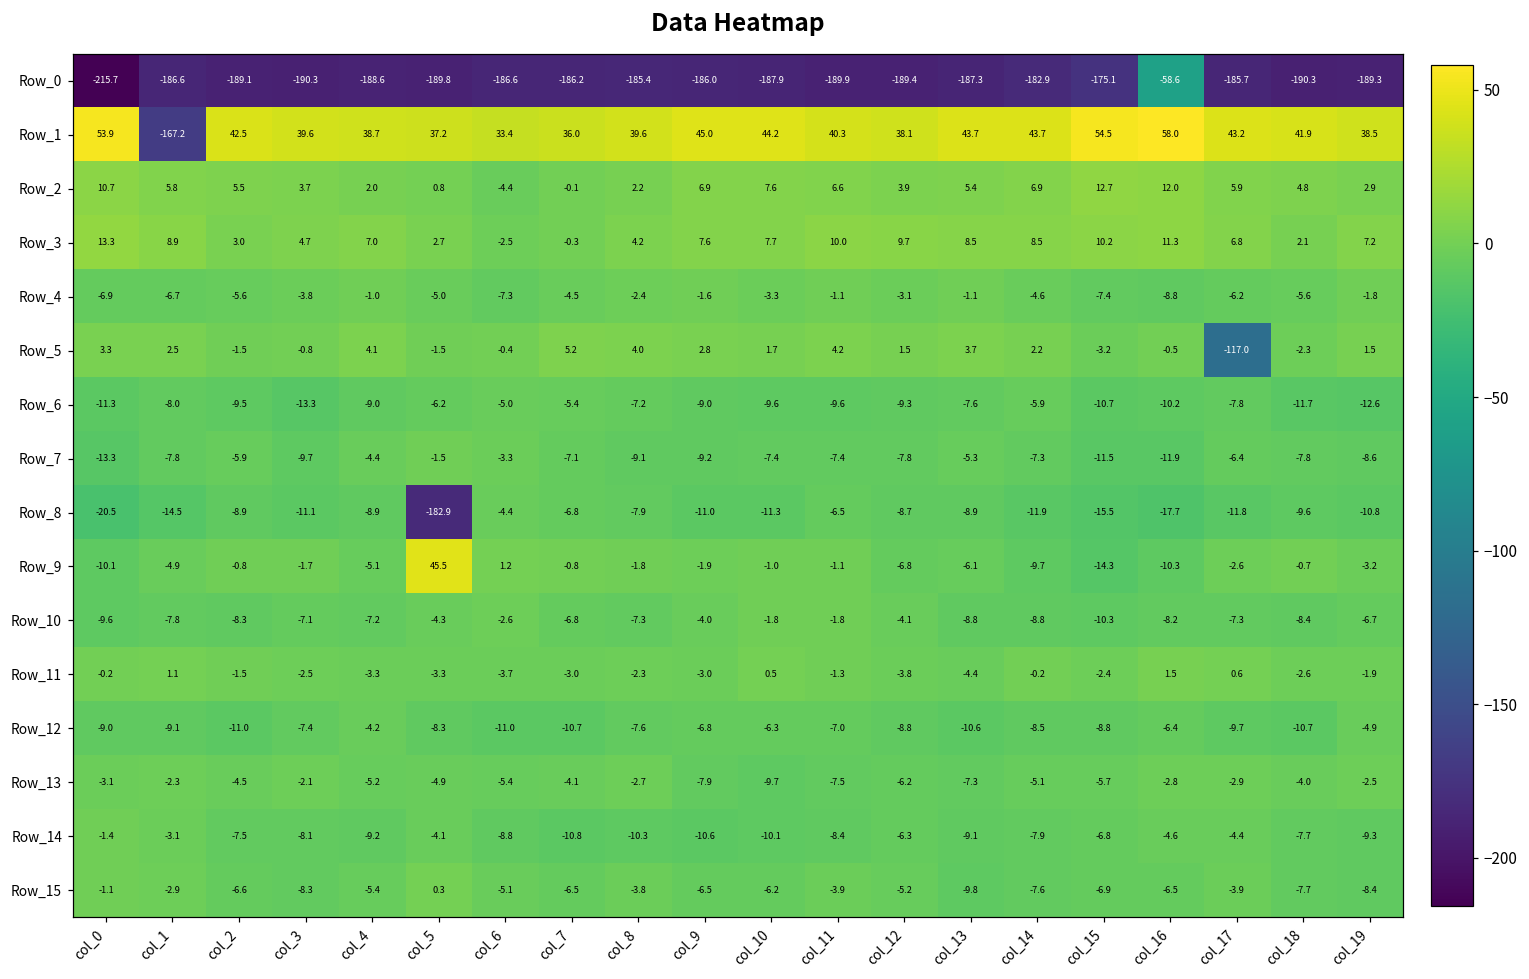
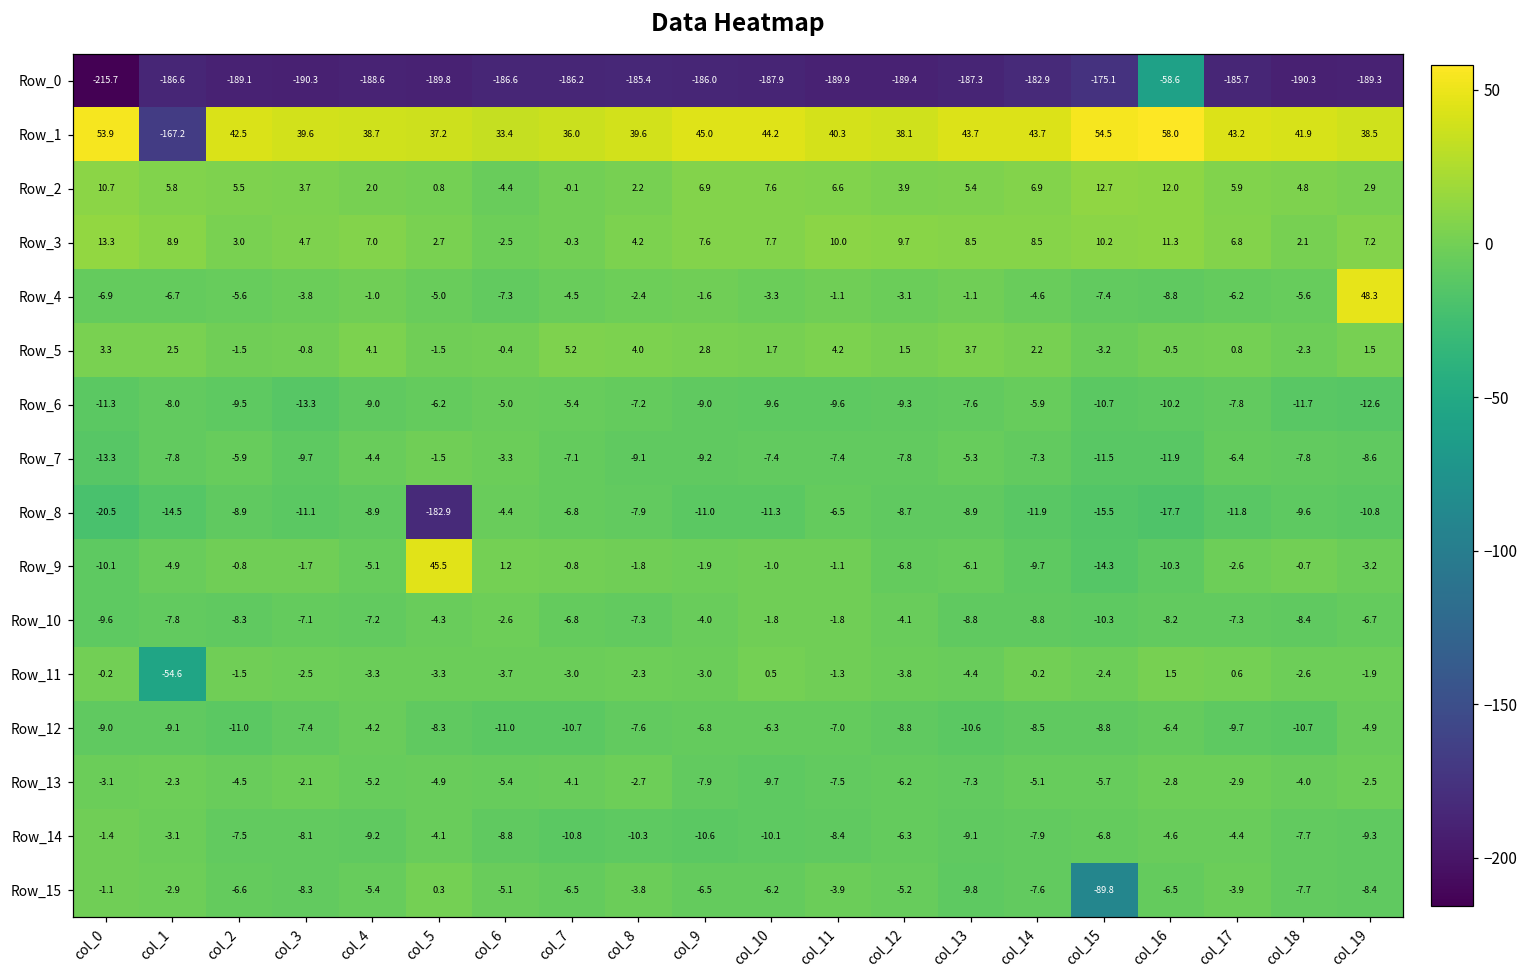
Row_4, col_19: -1.8 -> 48.3
Row_5, col_17: -117.0 -> 0.8
Row_11, col_1: 1.1 -> -54.6
Row_15, col_15: -6.9 -> -89.8
